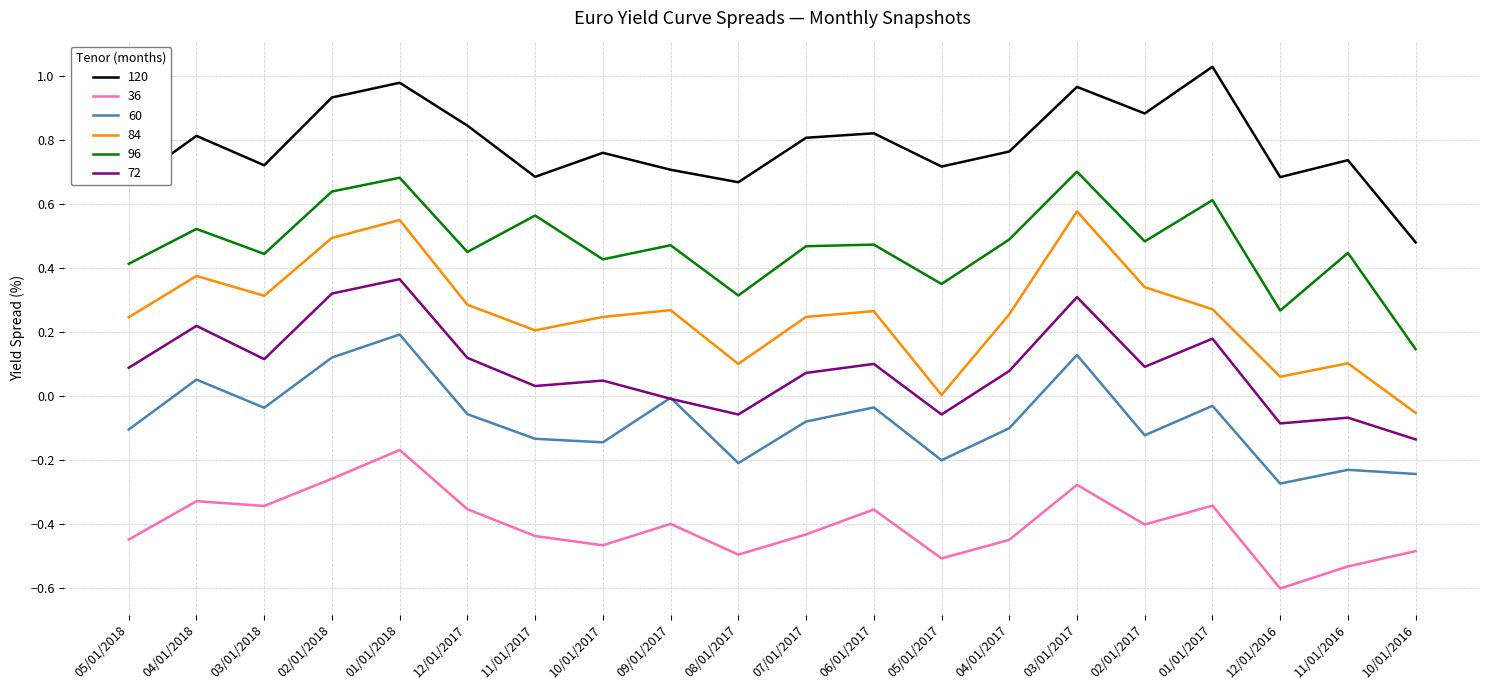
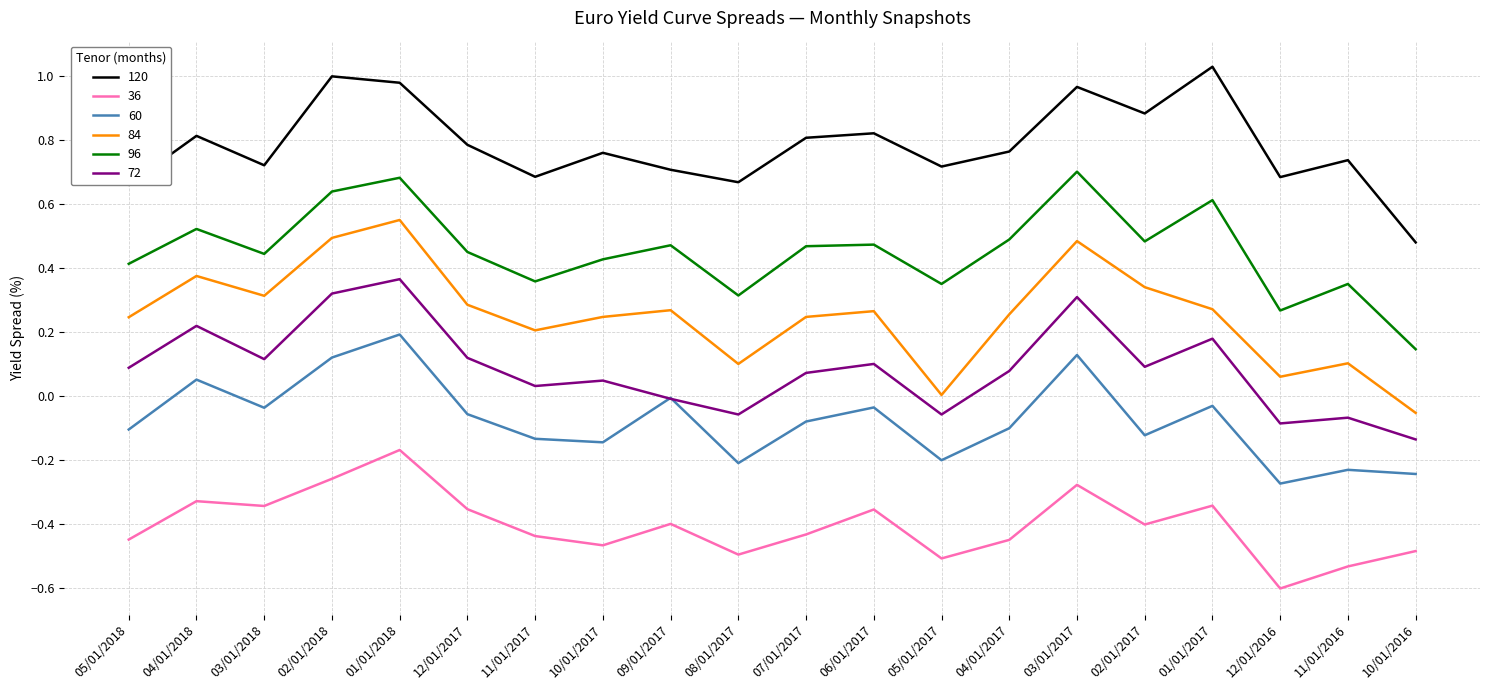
120, 02/01/2018: 0.93 -> 1.00
120, 12/01/2017: 0.84 -> 0.78
96, 11/01/2017: 0.56 -> 0.36
84, 03/01/2017: 0.58 -> 0.48
96, 11/01/2016: 0.45 -> 0.35
